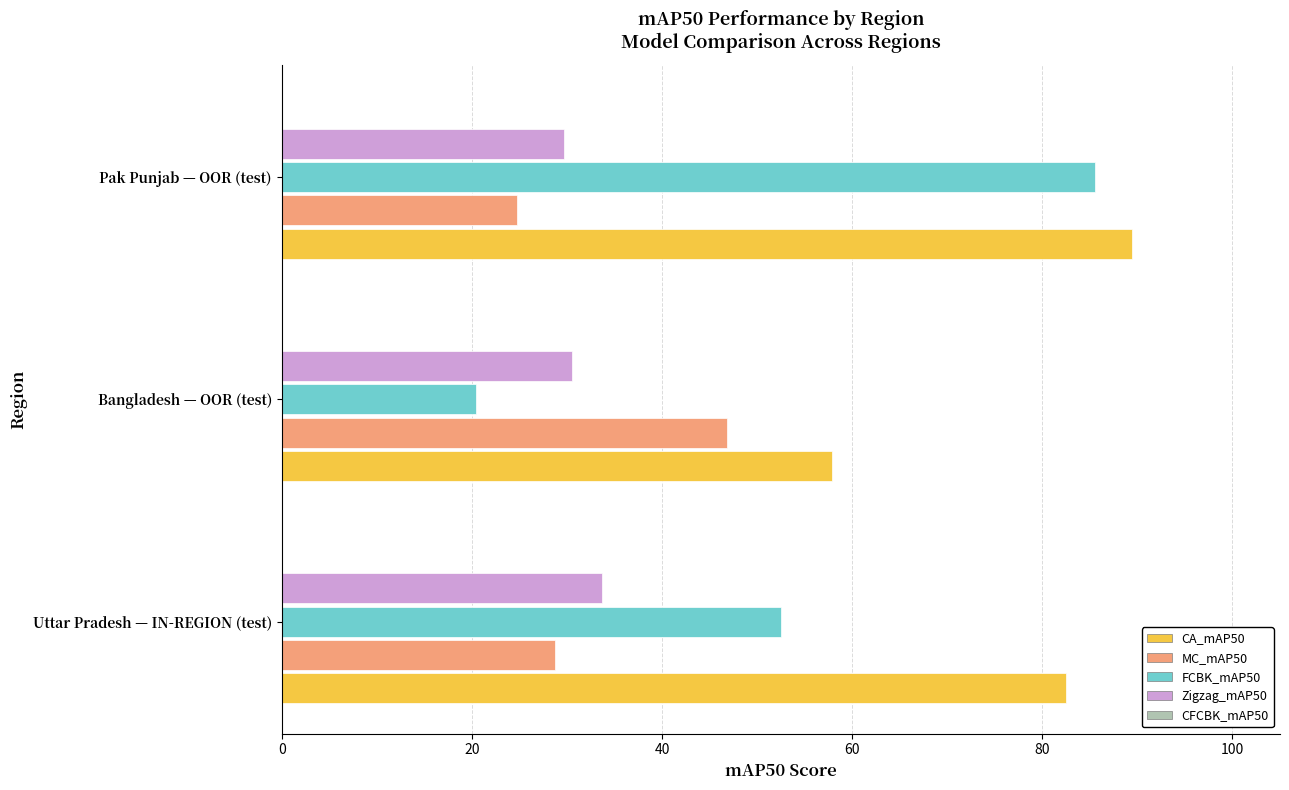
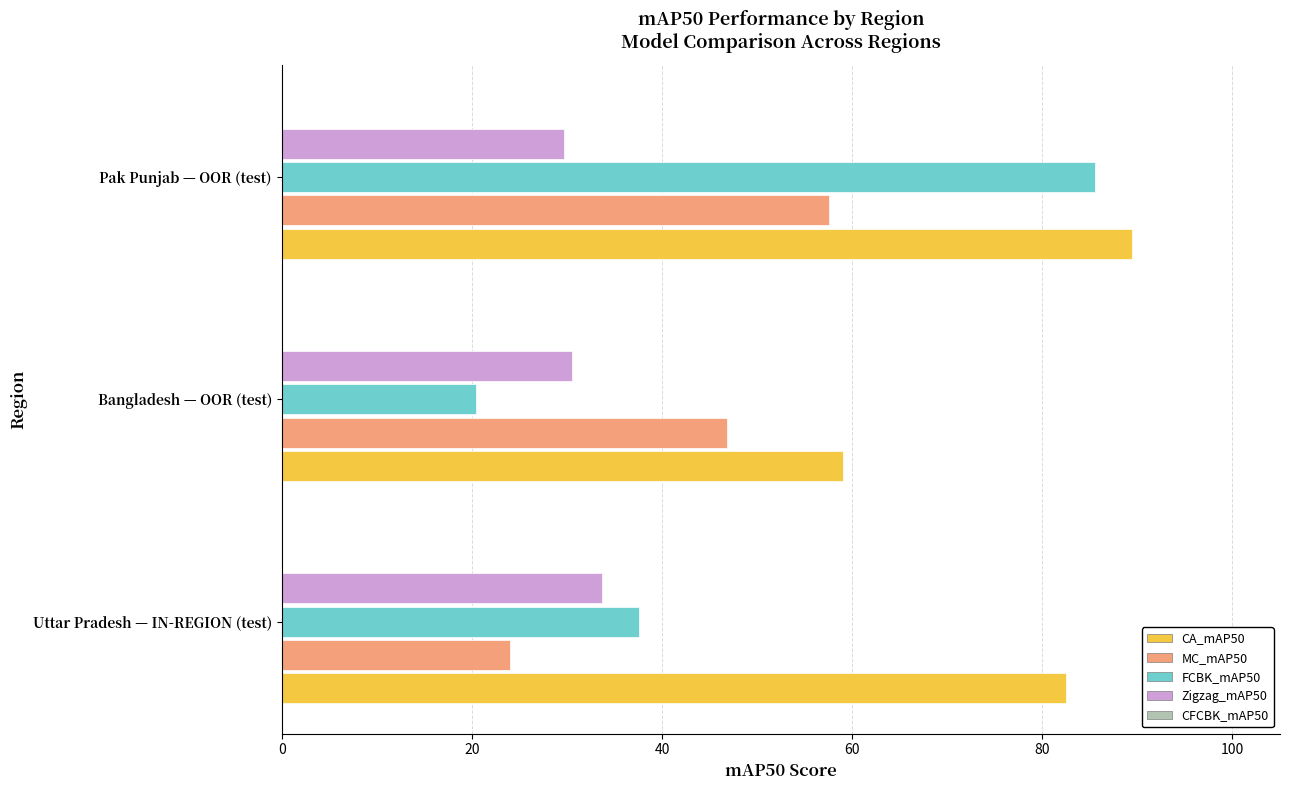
MC_mAP50, Pak Punjab — OOR (test): 25 -> 58
CA_mAP50, Bangladesh — OOR (test): 58 -> 59
FCBK_mAP50, Uttar Pradesh — IN-REGION (test): 53 -> 38
MC_mAP50, Uttar Pradesh — IN-REGION (test): 29 -> 24
